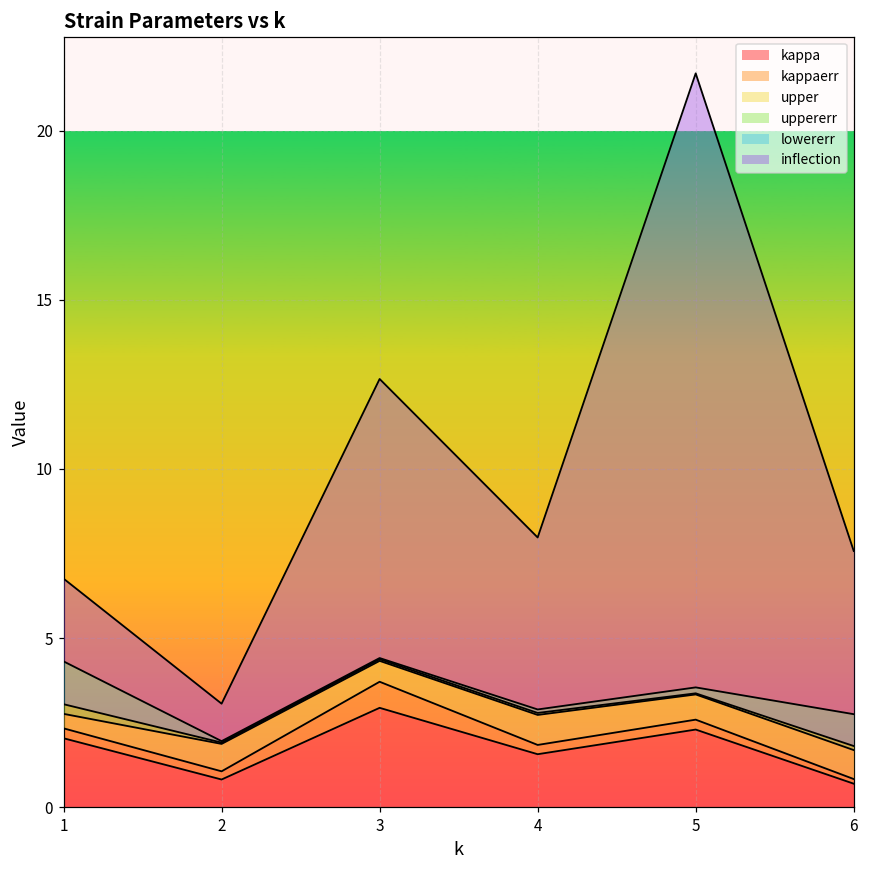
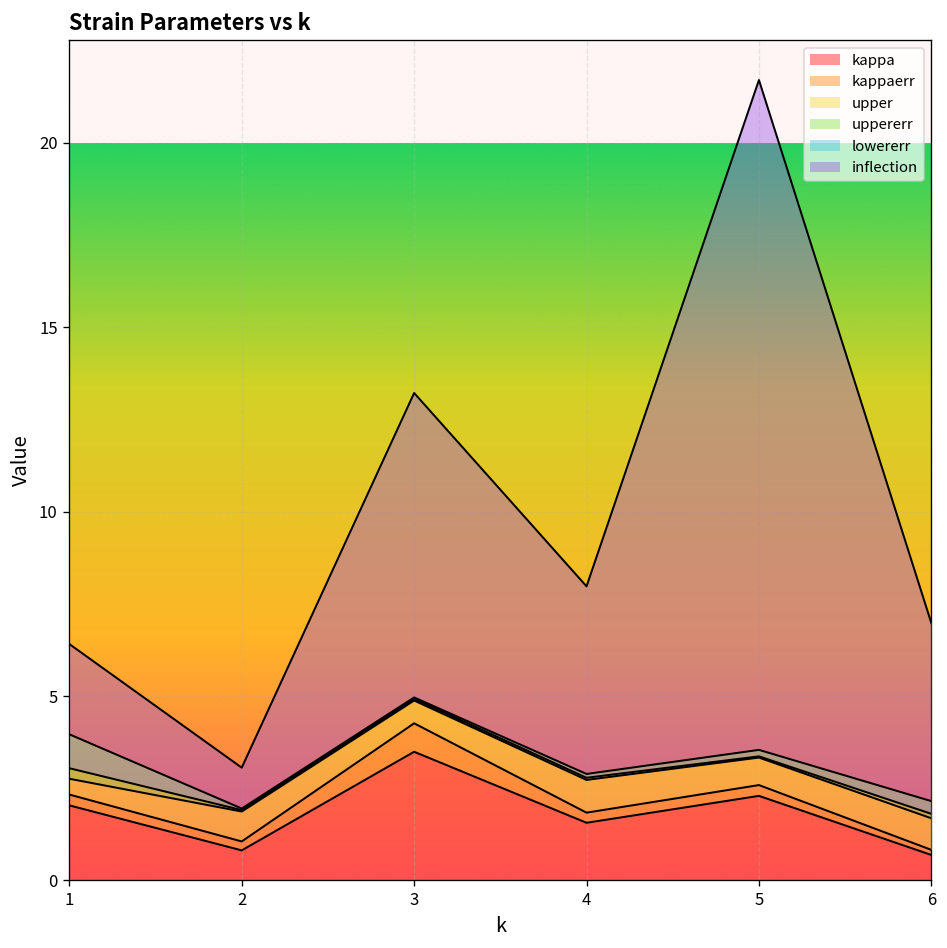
lowererr, 1: 1.3 -> 0.9
kappa, 3: 2.9 -> 3.5
lowererr, 6: 0.9 -> 0.3
